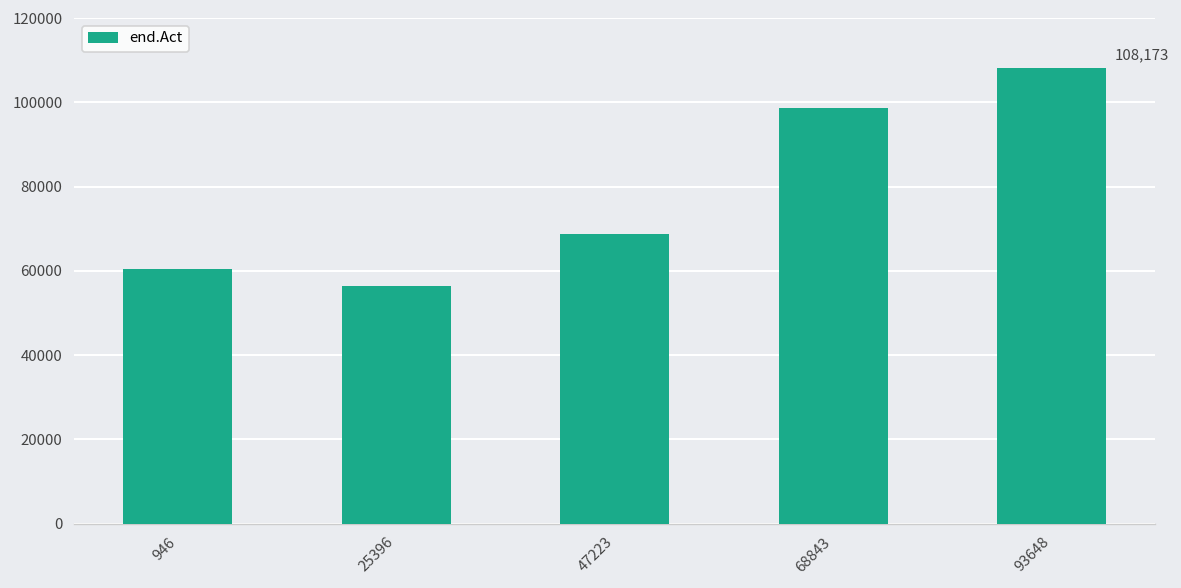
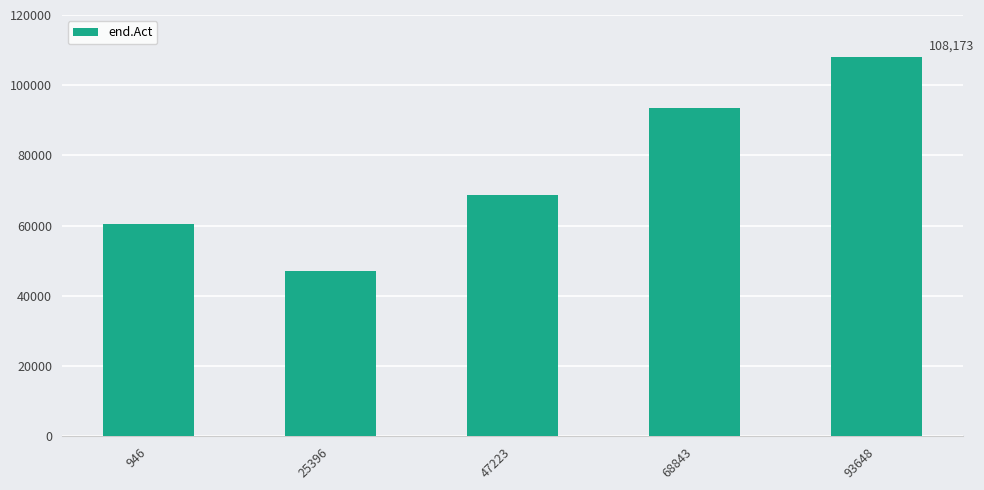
25396: 56000 -> 47000
68843: 99000 -> 94000
